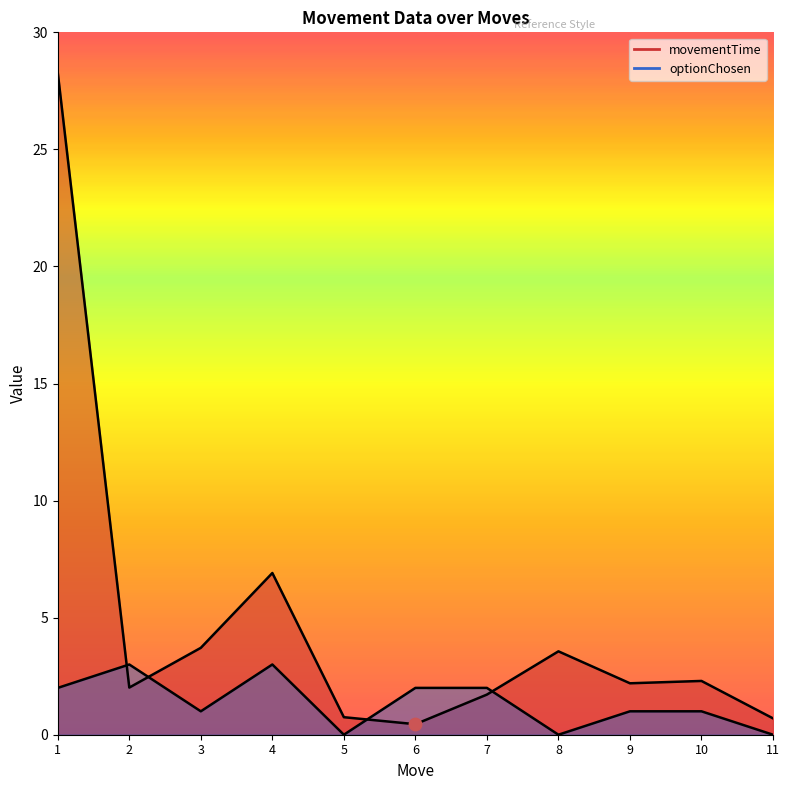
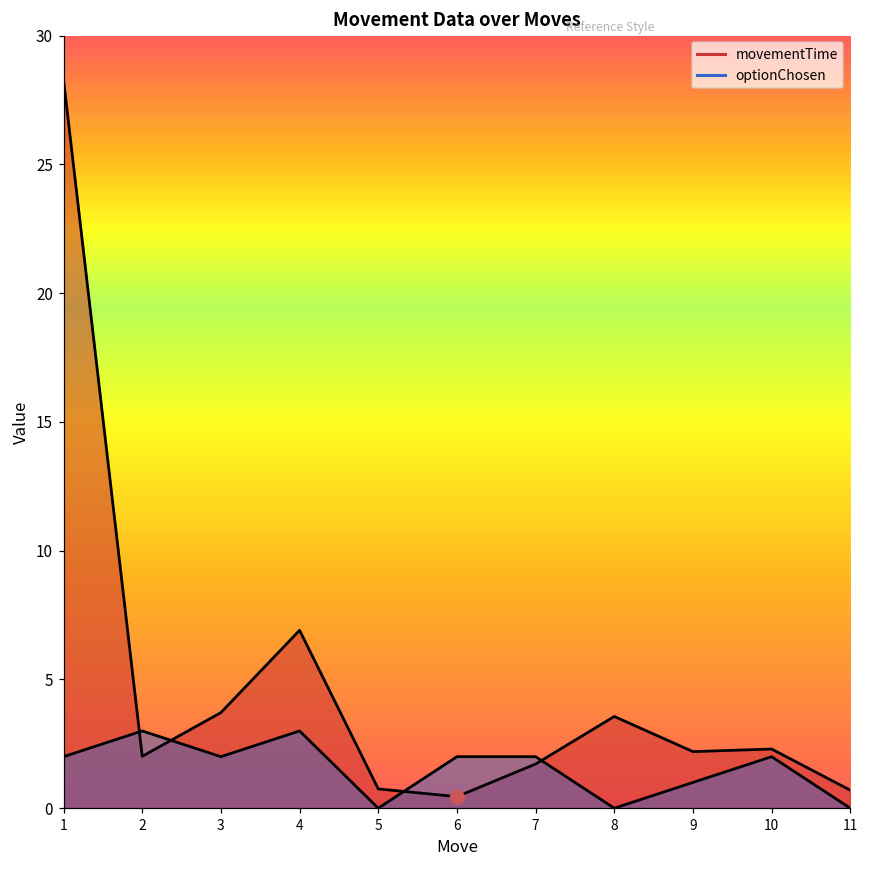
optionChosen, 3: 1 -> 2
optionChosen, 10: 1 -> 2
